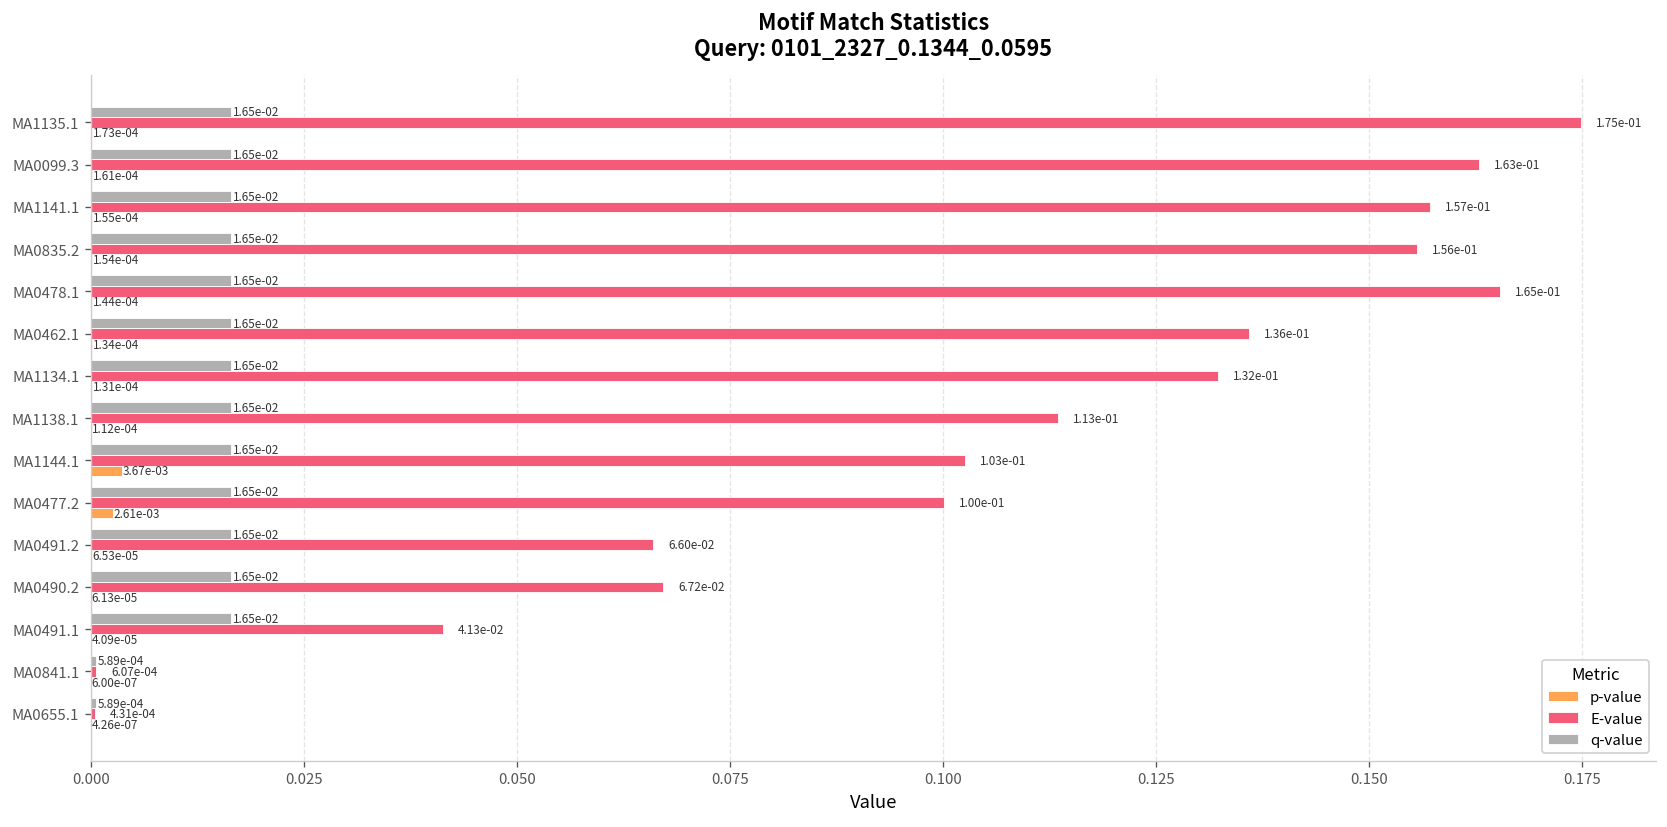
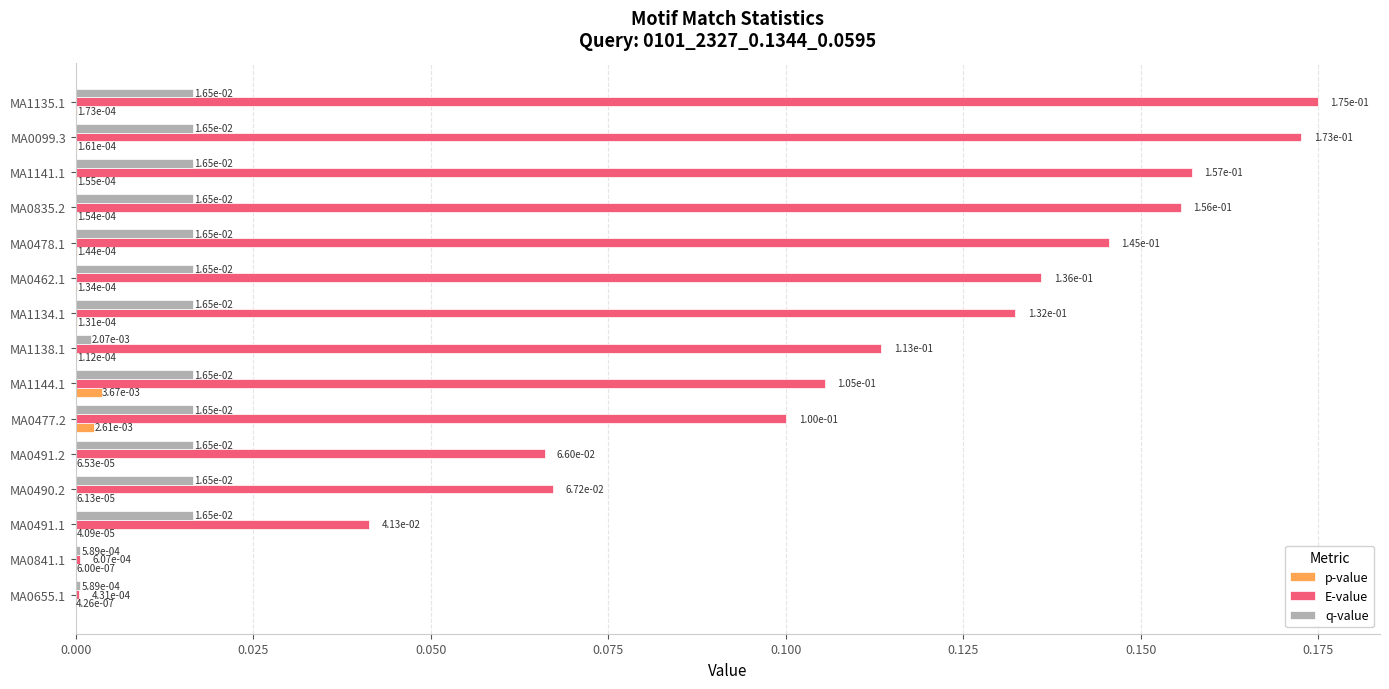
E-value, MA0099.3: 1.63e-01 -> 1.73e-01
E-value, MA0478.1: 1.65e-01 -> 1.45e-01
q-value, MA1138.1: 1.65e-02 -> 2.07e-03
E-value, MA1144.1: 1.03e-01 -> 1.05e-01
